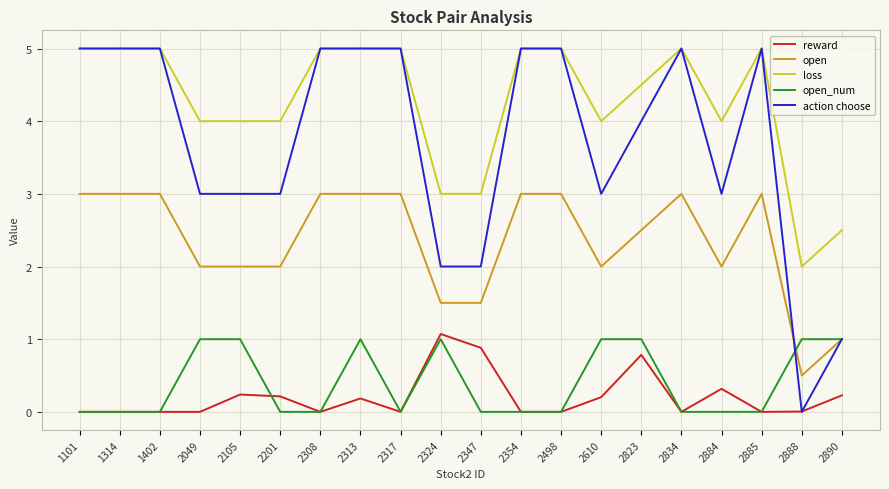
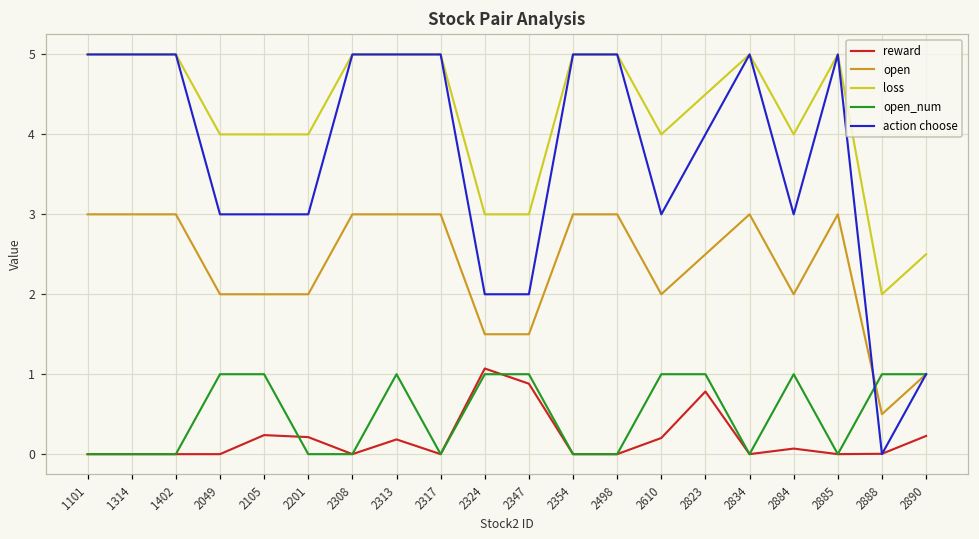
open_num, 2347: 0 -> 1
reward, 2884: 0.3 -> 0.1
open_num, 2884: 0 -> 1
